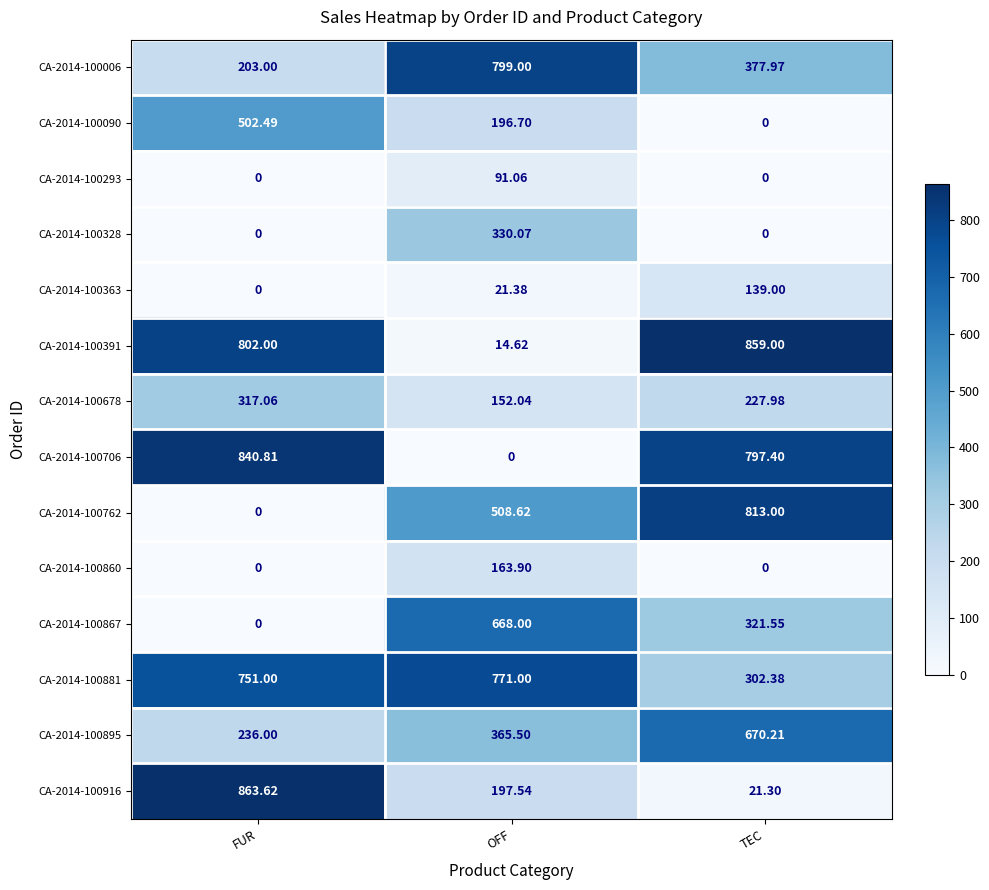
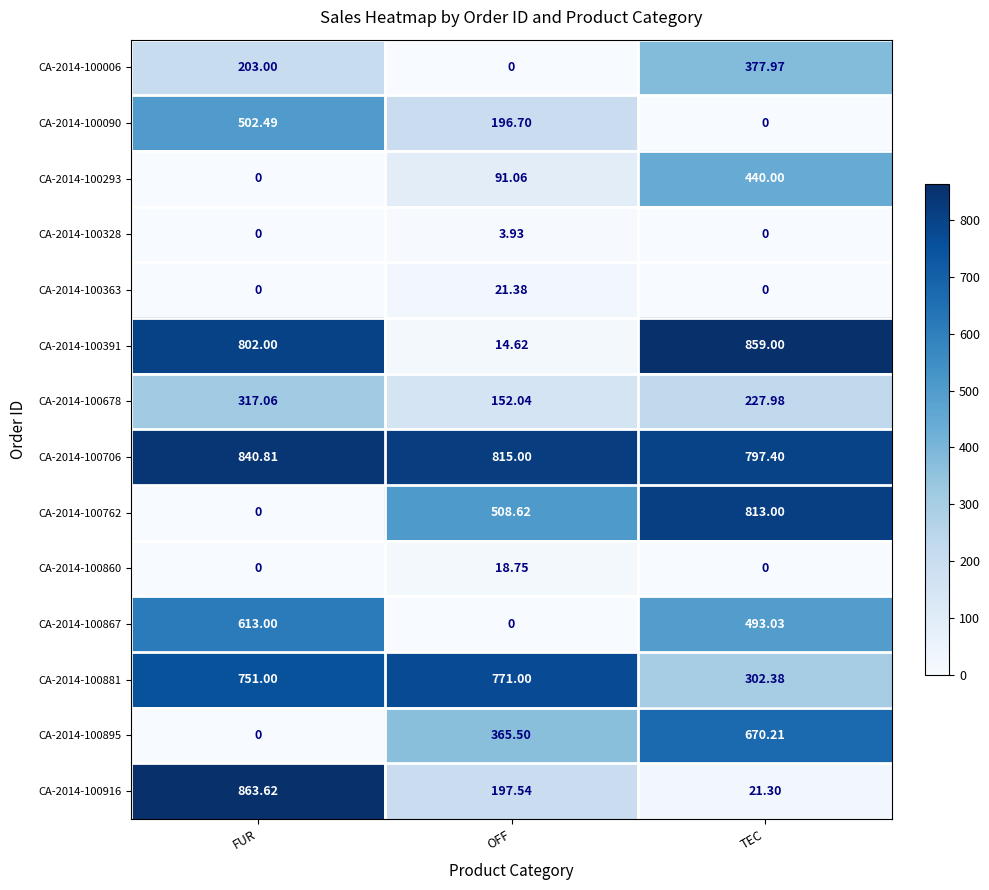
CA-2014-100006, OFF: 799.00 -> 0
CA-2014-100293, TEC: 0 -> 440.00
CA-2014-100328, OFF: 330.07 -> 3.93
CA-2014-100363, TEC: 139.00 -> 0
CA-2014-100706, OFF: 0 -> 815.00
CA-2014-100860, OFF: 163.90 -> 18.75
CA-2014-100867, FUR: 0 -> 613.00
CA-2014-100867, OFF: 668.00 -> 0
CA-2014-100867, TEC: 321.55 -> 493.03
CA-2014-100895, FUR: 236.00 -> 0
